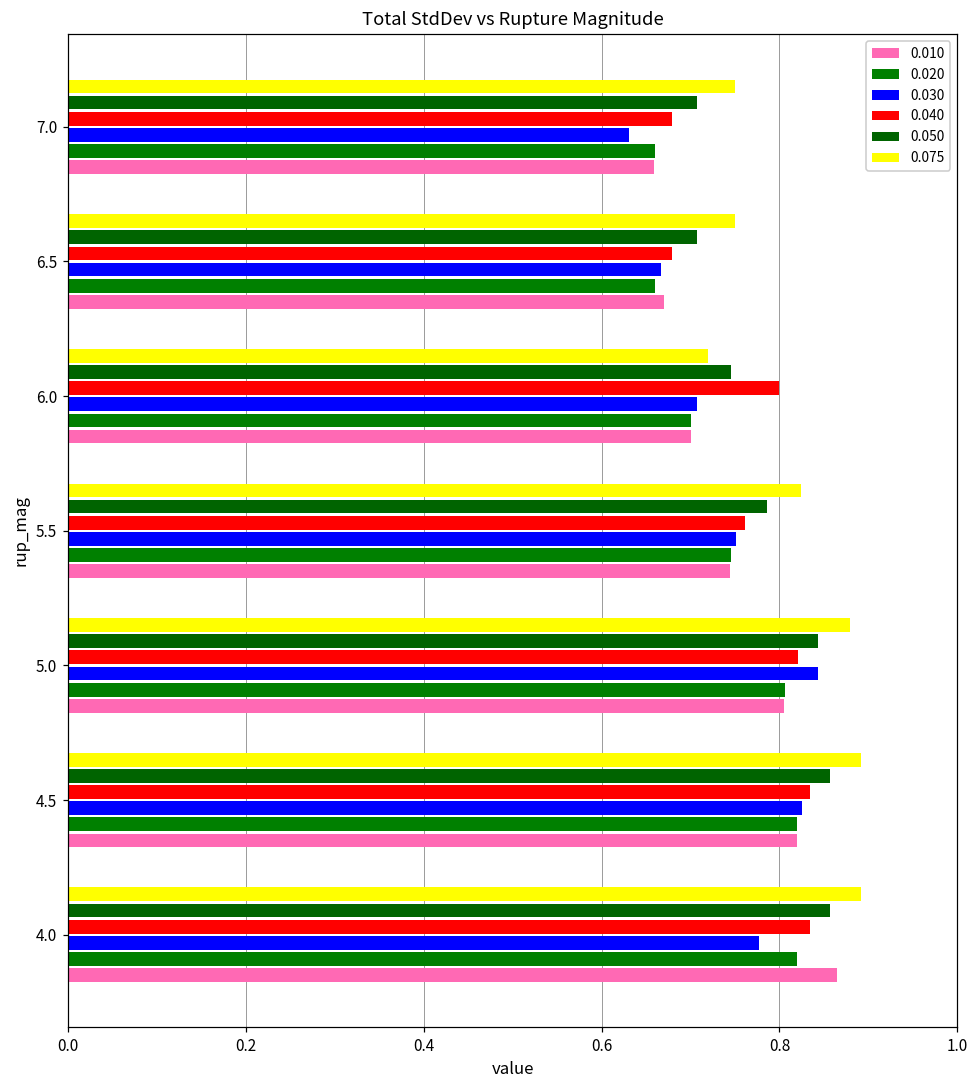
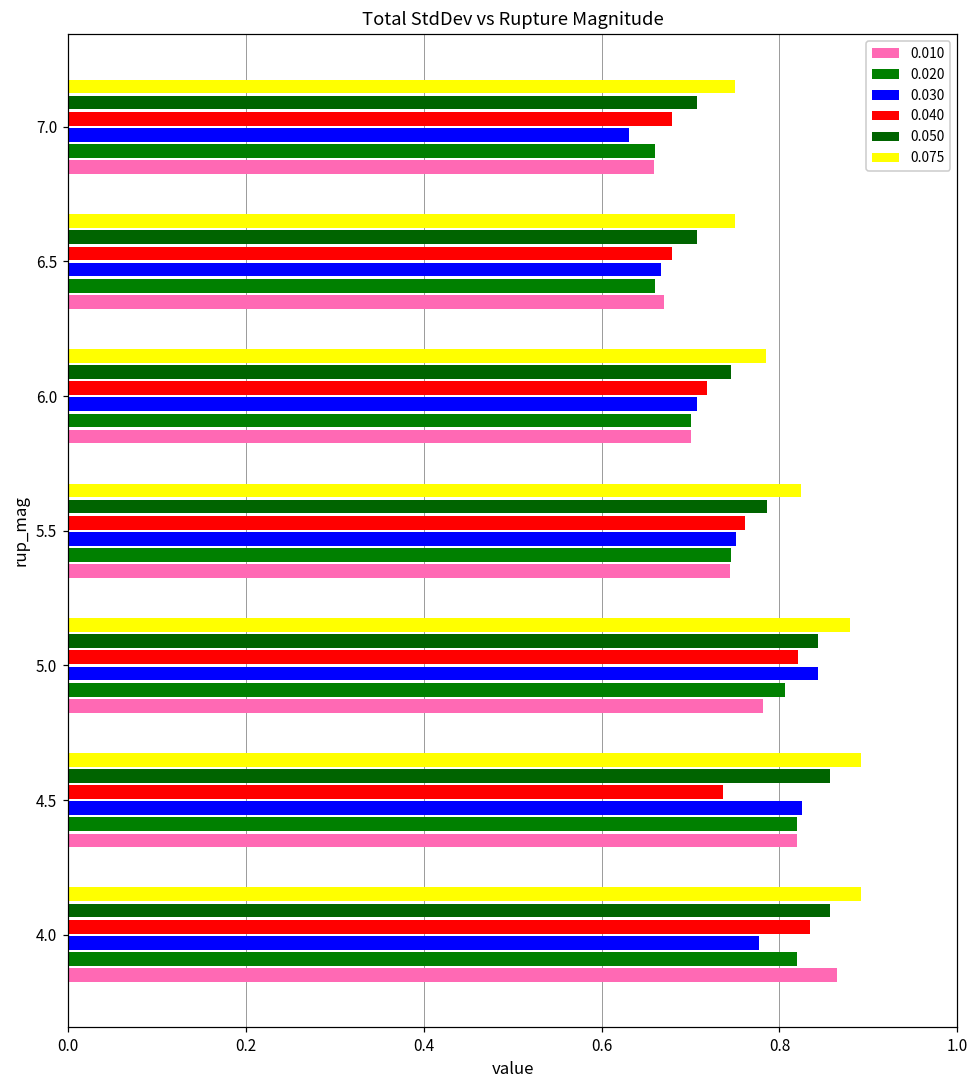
0.075, 6.0: 0.72 -> 0.79
0.040, 6.0: 0.80 -> 0.72
0.010, 5.0: 0.81 -> 0.78
0.040, 4.5: 0.83 -> 0.74
